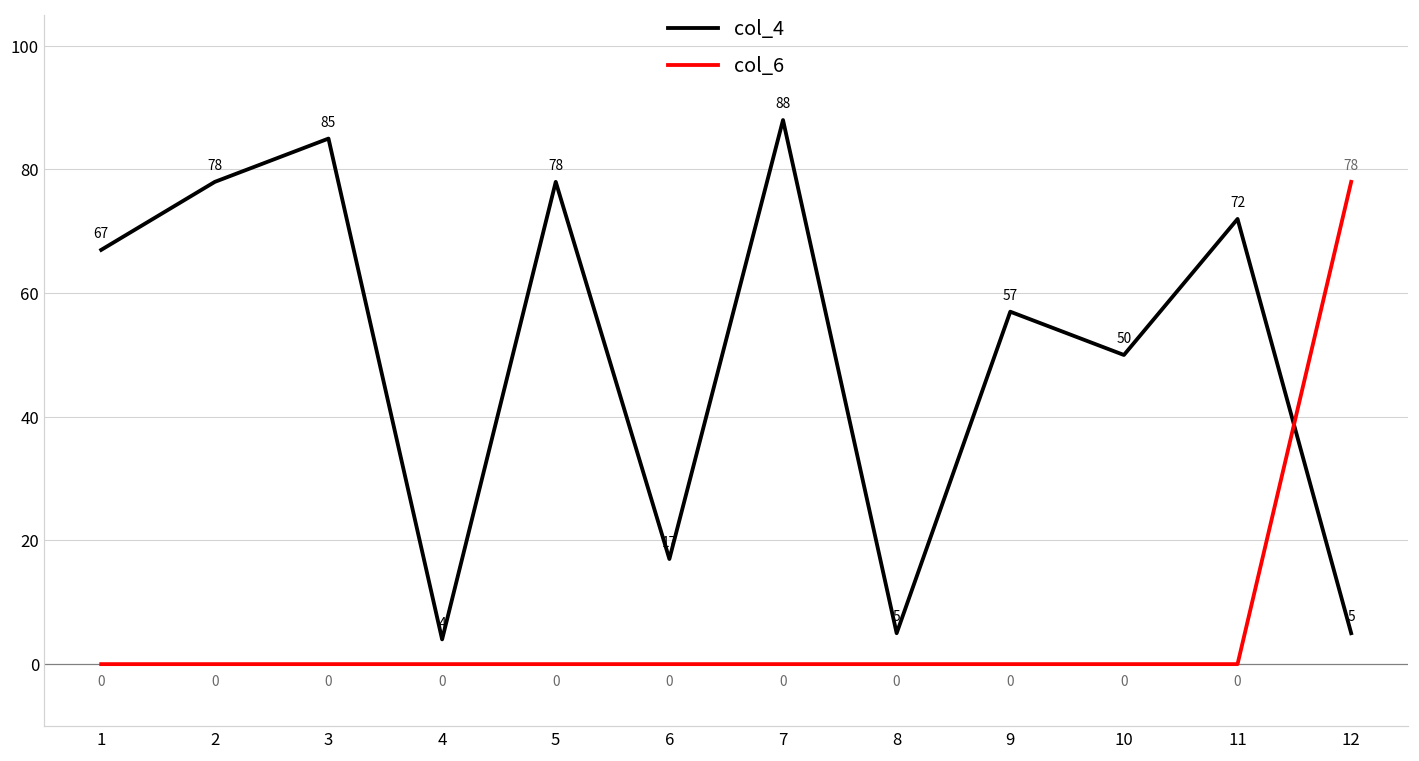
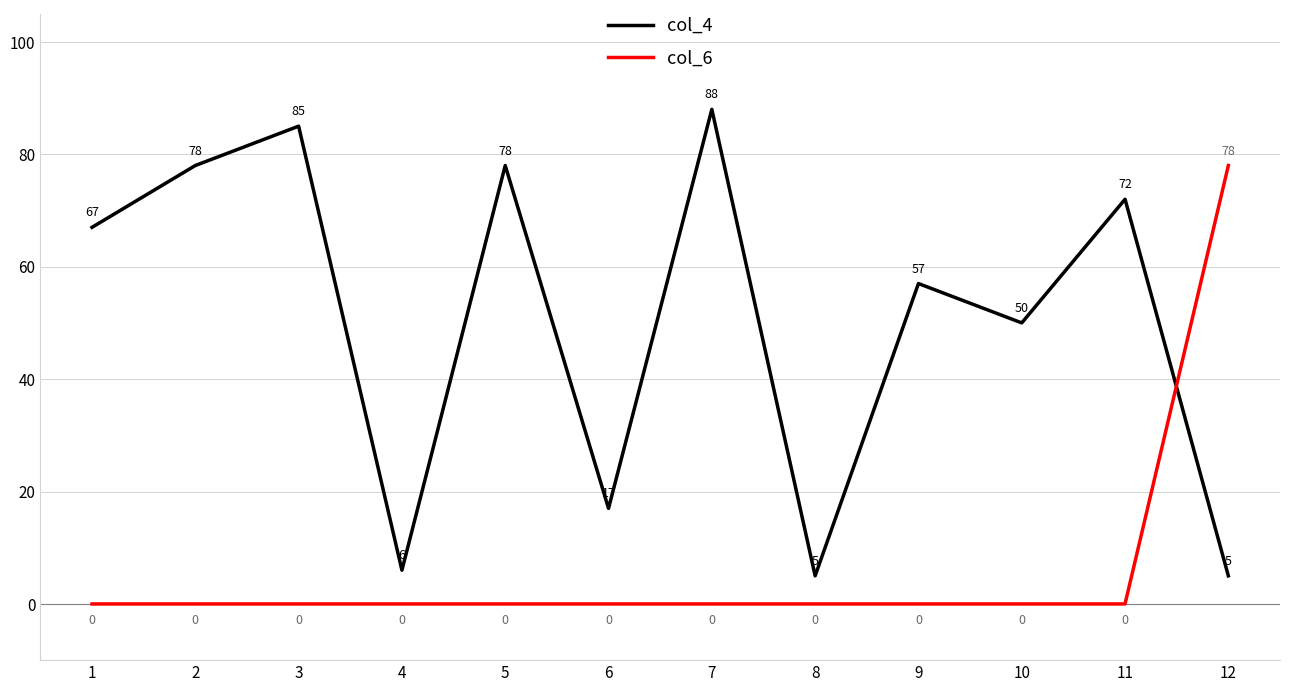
col_4, 4: 4 -> 6
